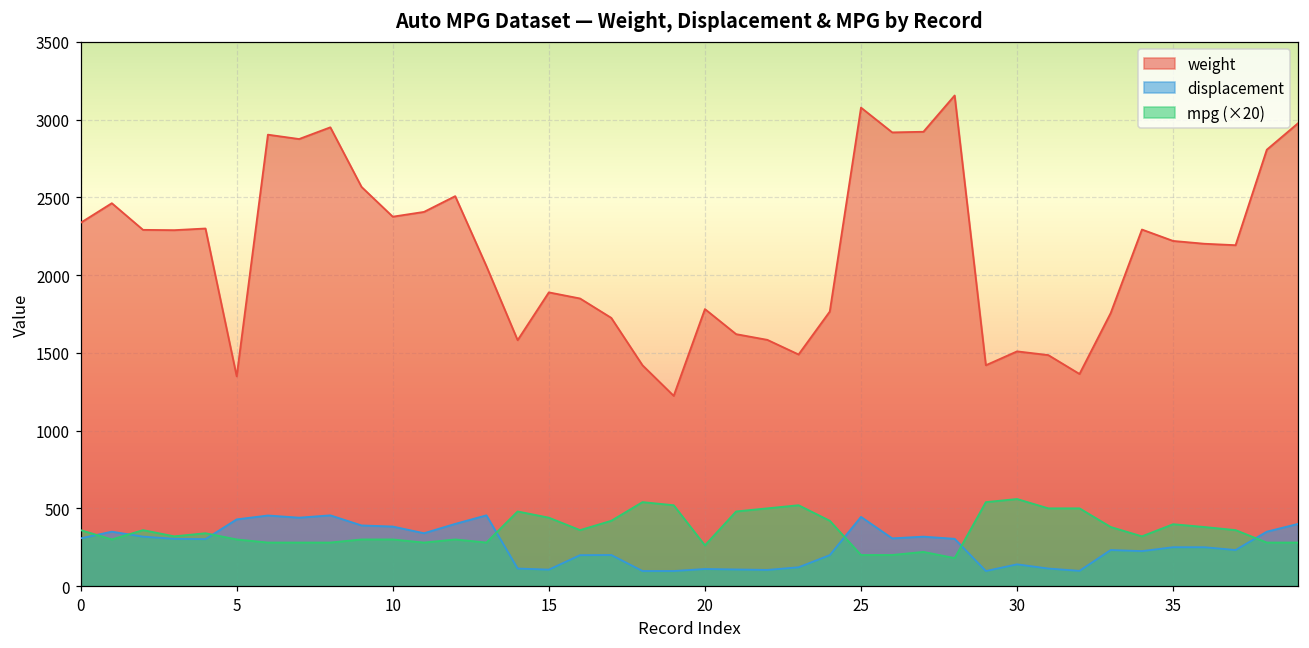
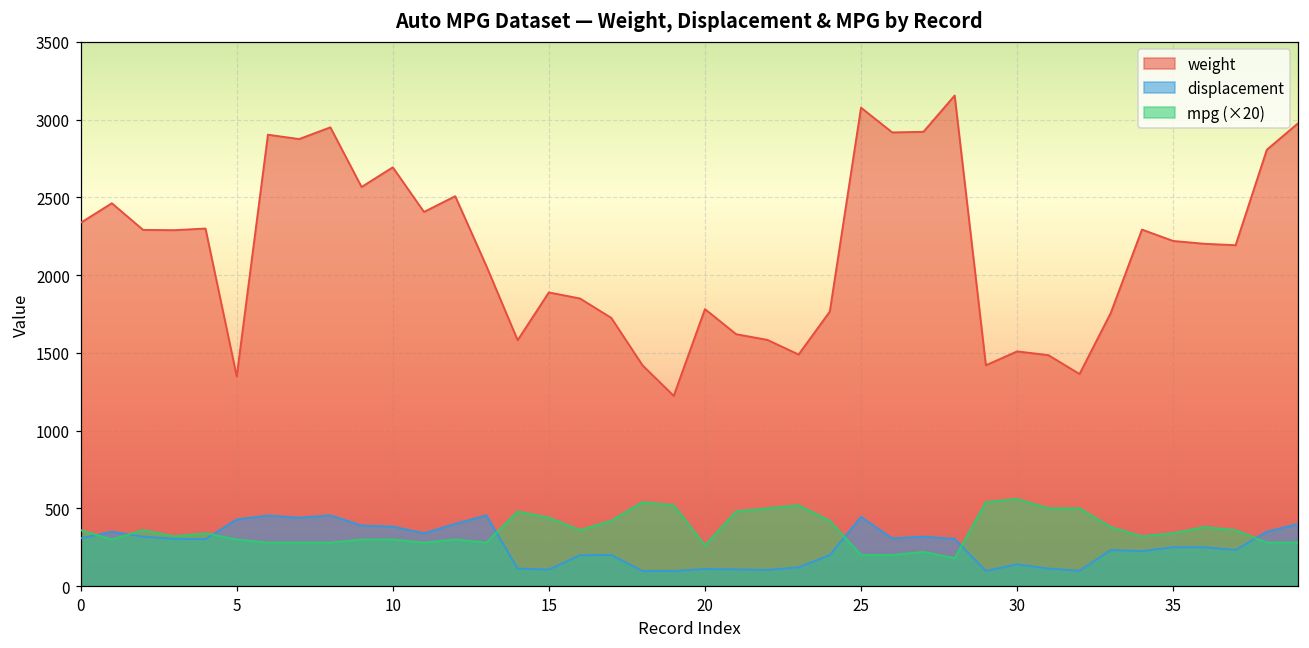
weight, 10: 2380 -> 2690
mpg (×20), 35: 400 -> 340
